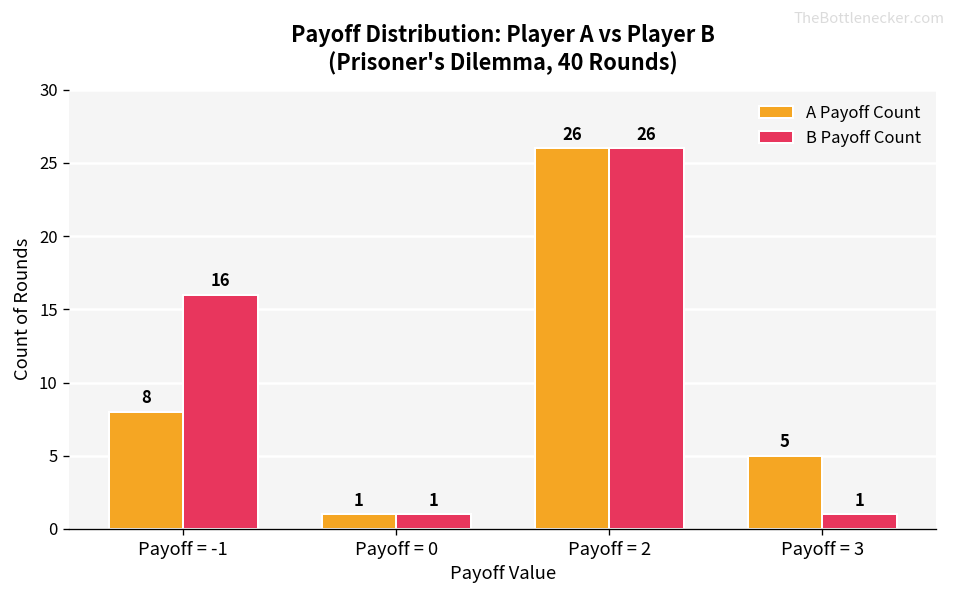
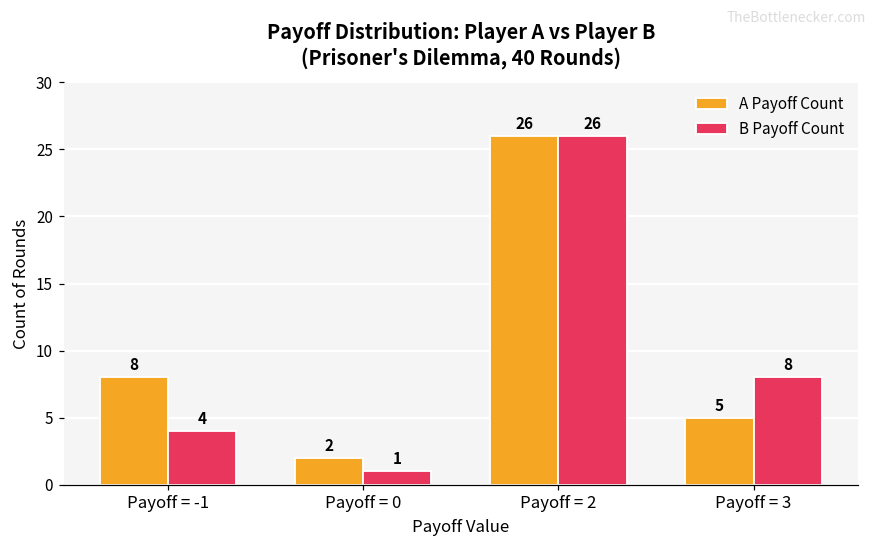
B Payoff Count, Payoff = -1: 16 -> 4
A Payoff Count, Payoff = 0: 1 -> 2
B Payoff Count, Payoff = 3: 1 -> 8
